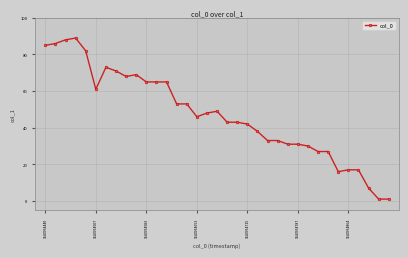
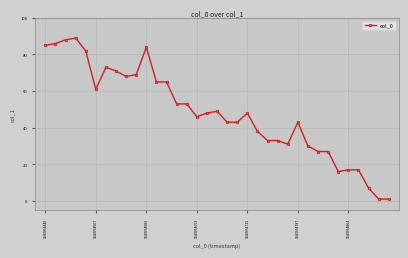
1543954583: 65 -> 84
1543954715: 42 -> 48
1543954787: 31 -> 43
